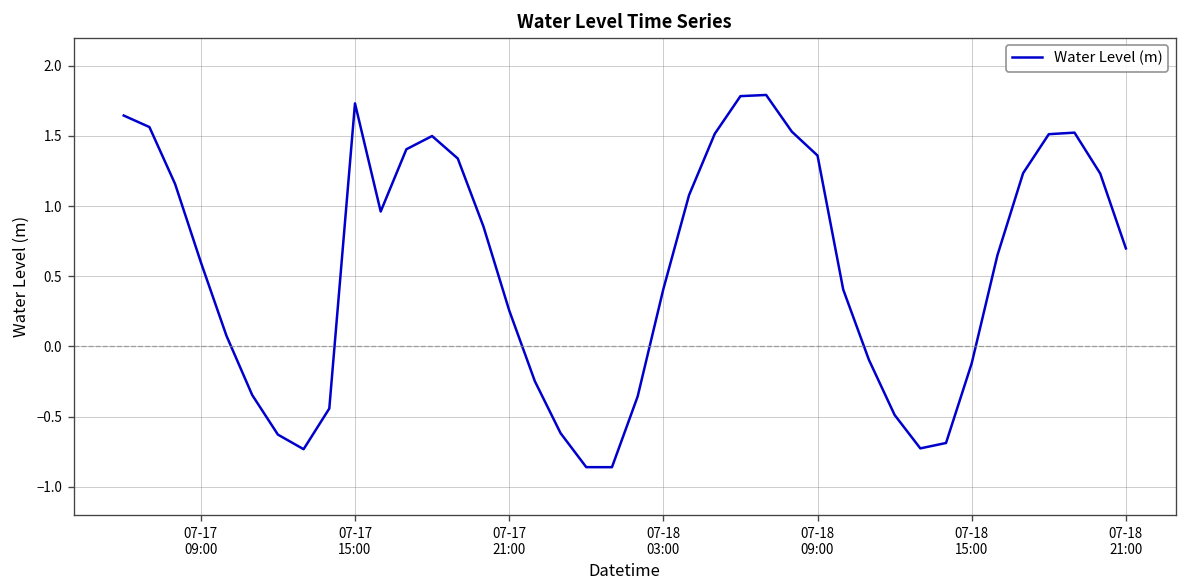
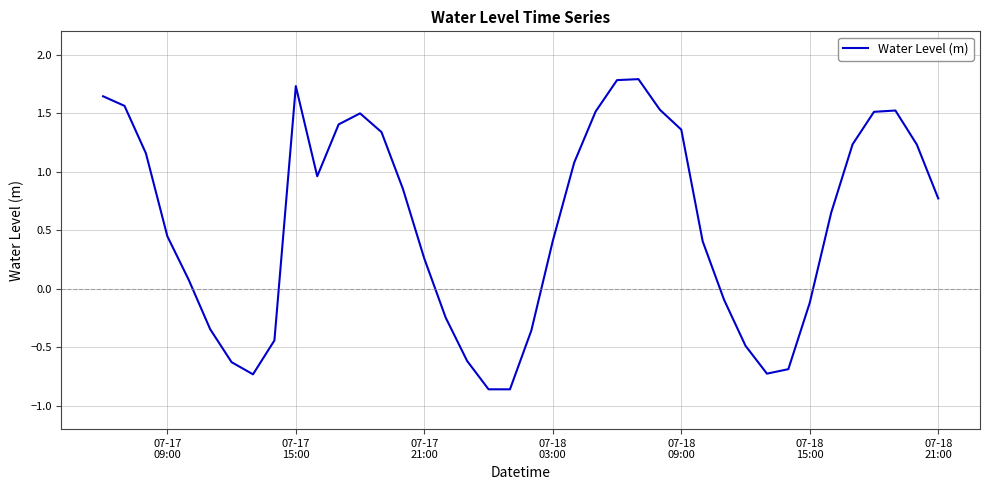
07-17 09:00: 0.60 -> 0.45
07-18 21:00: 0.70 -> 0.77
